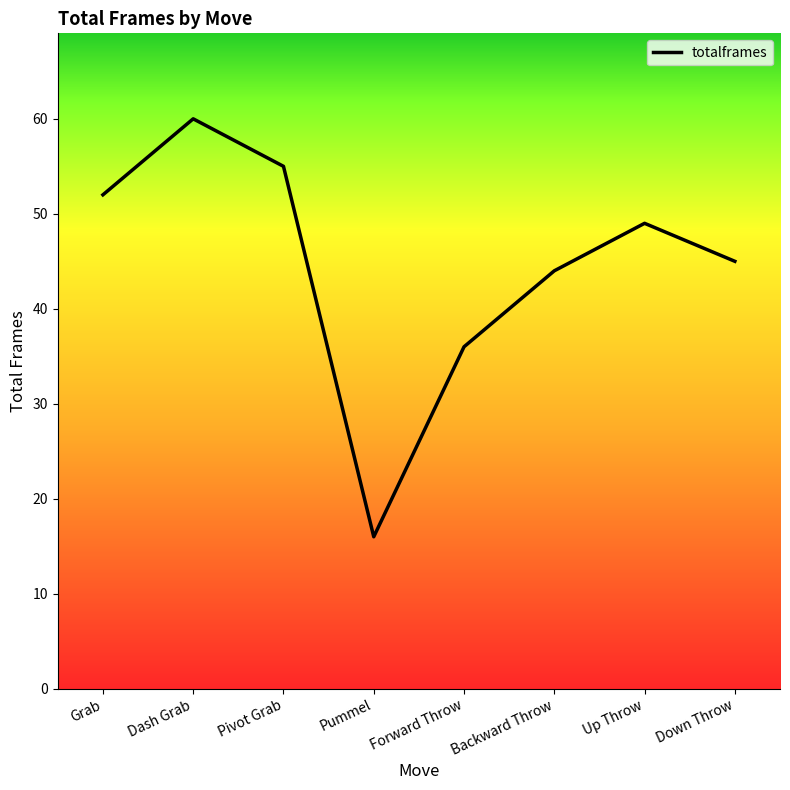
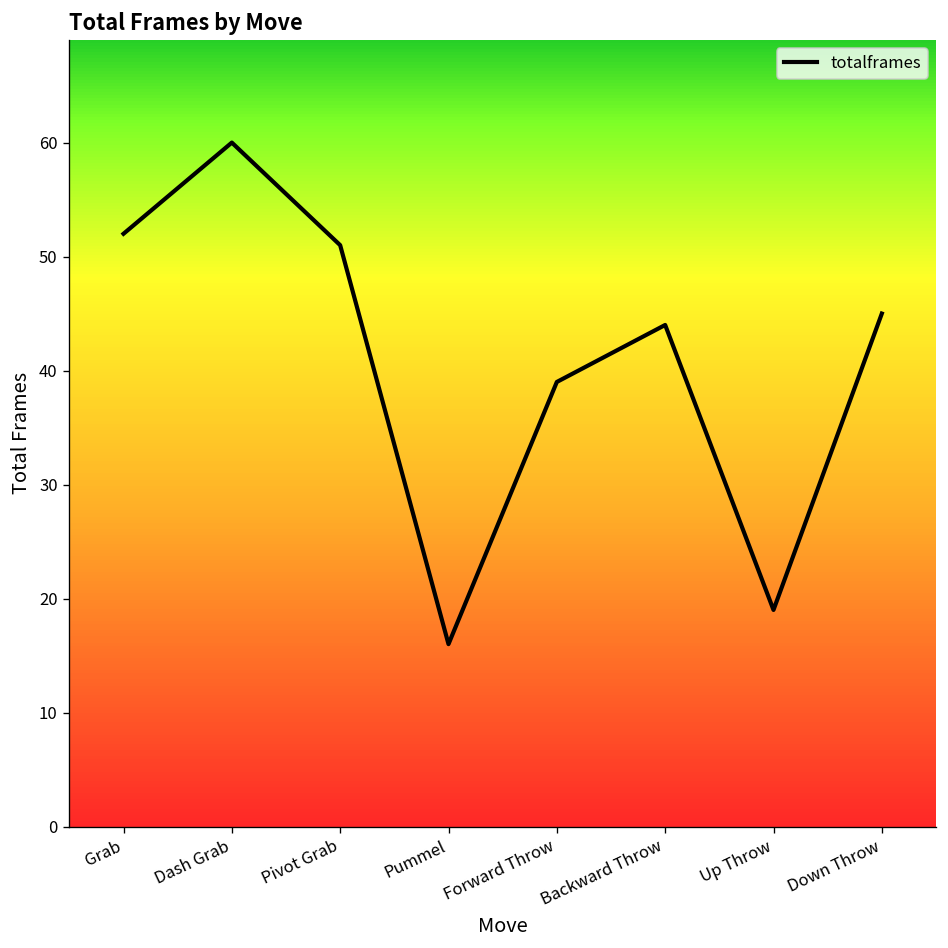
Pivot Grab: 55 -> 51
Forward Throw: 36 -> 39
Up Throw: 49 -> 19
